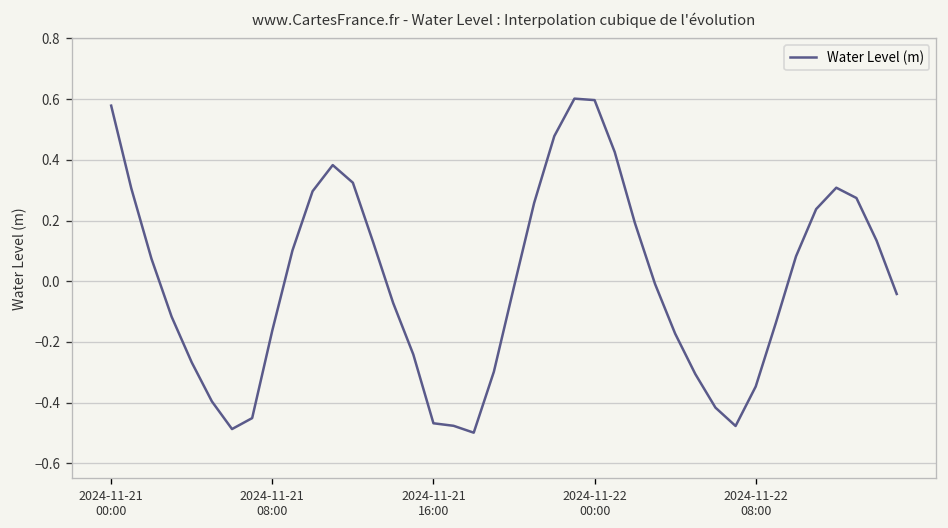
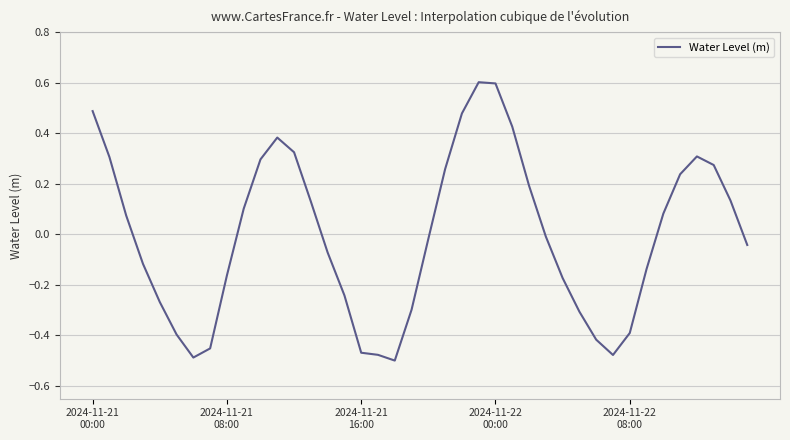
2024-11-21 00:00: 0.58 -> 0.49
2024-11-22 08:00: -0.35 -> -0.39
